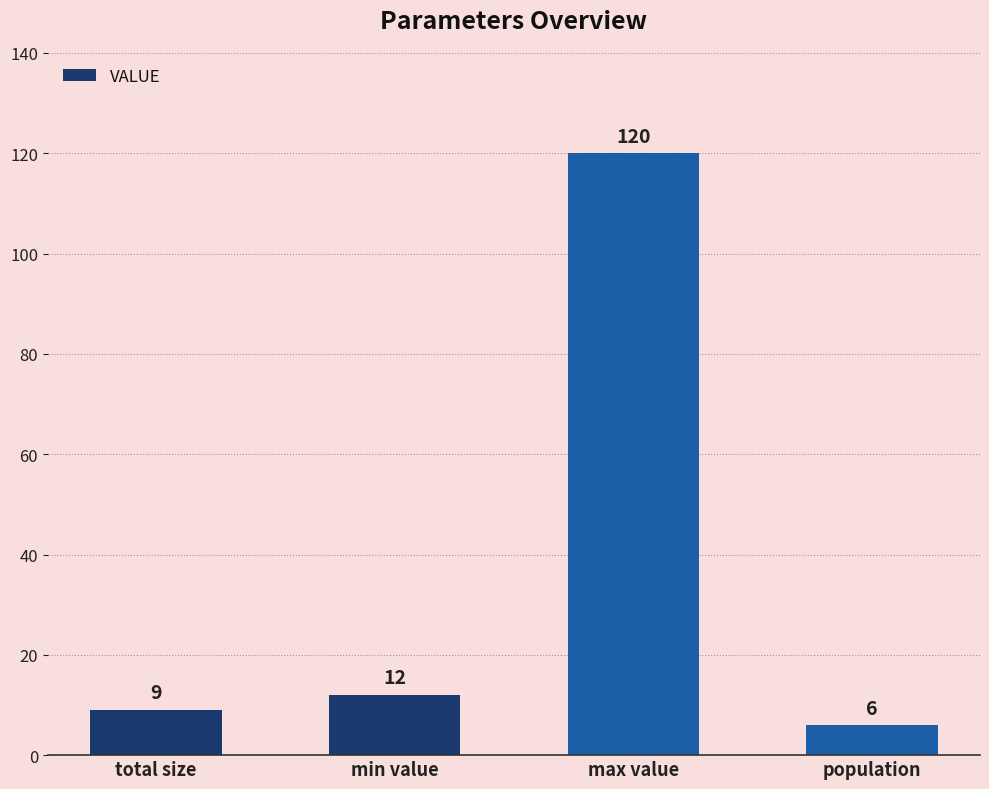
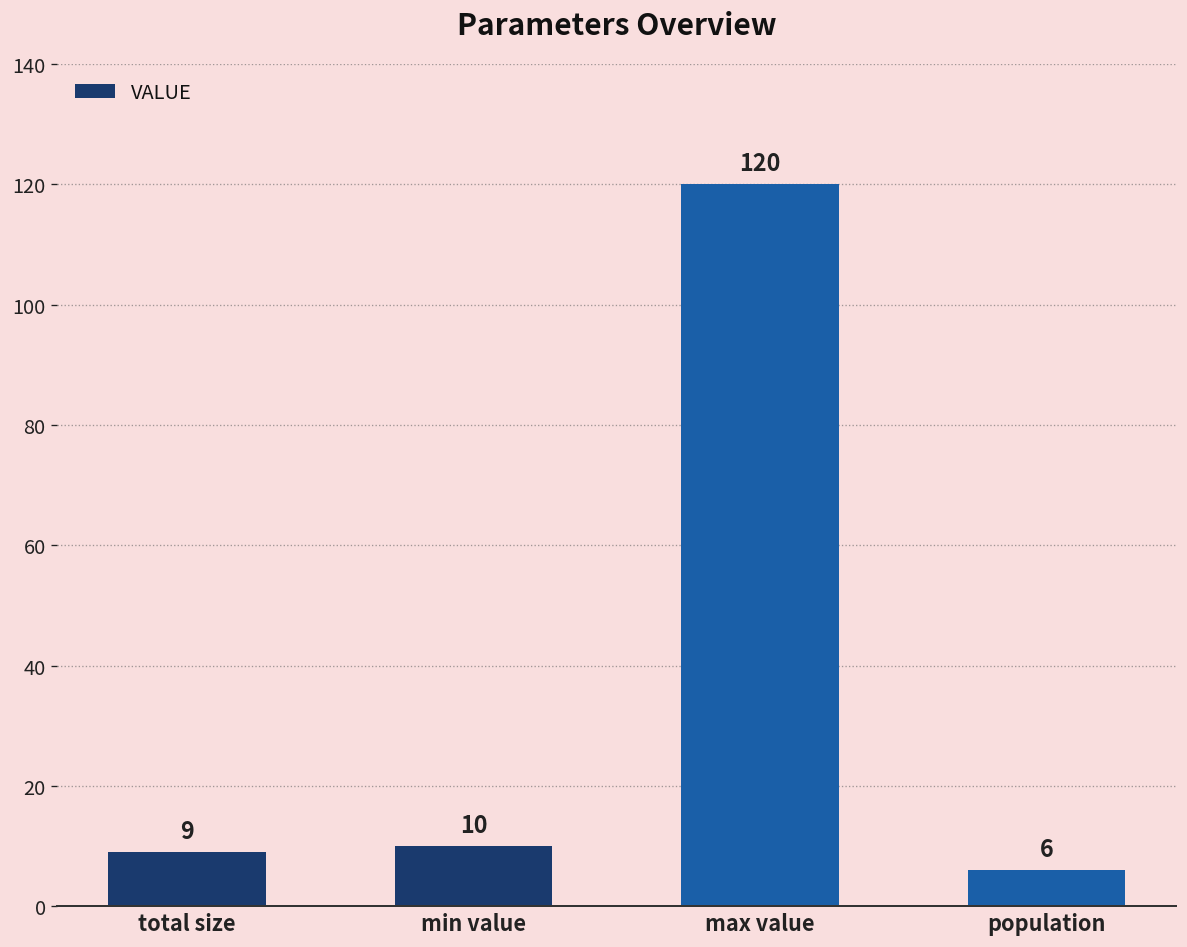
min value: 12 -> 10
